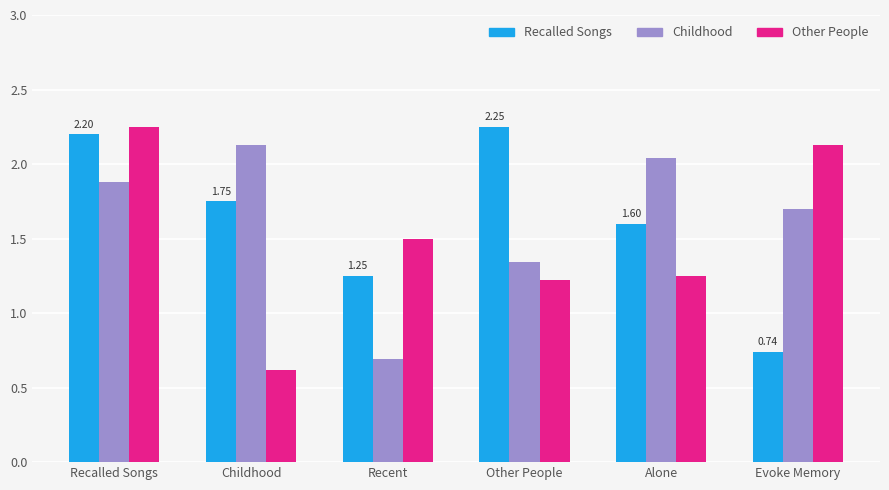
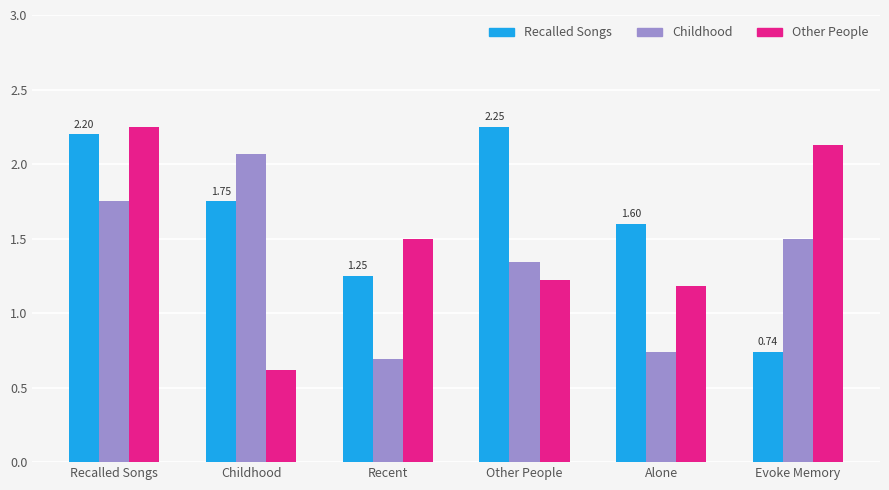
Childhood, Recalled Songs: 1.88 -> 1.75
Childhood, Childhood: 2.13 -> 2.07
Childhood, Alone: 2.04 -> 0.74
Other People, Alone: 1.25 -> 1.18
Childhood, Evoke Memory: 1.7 -> 1.5
